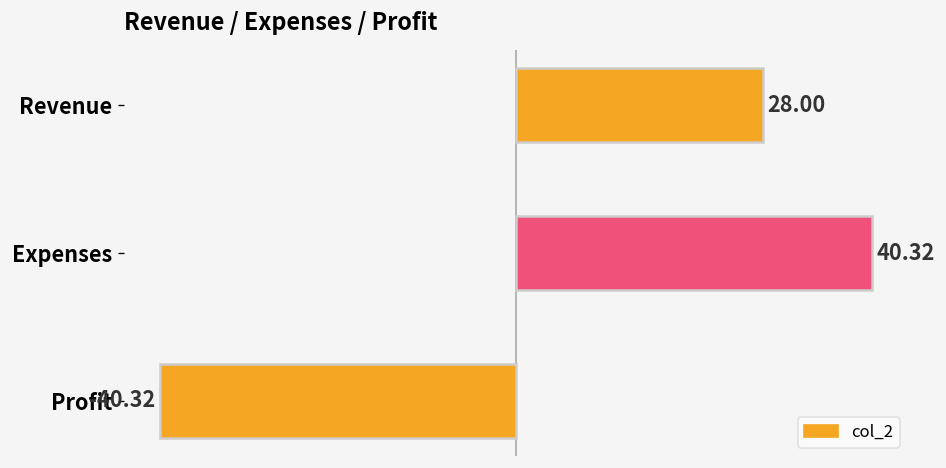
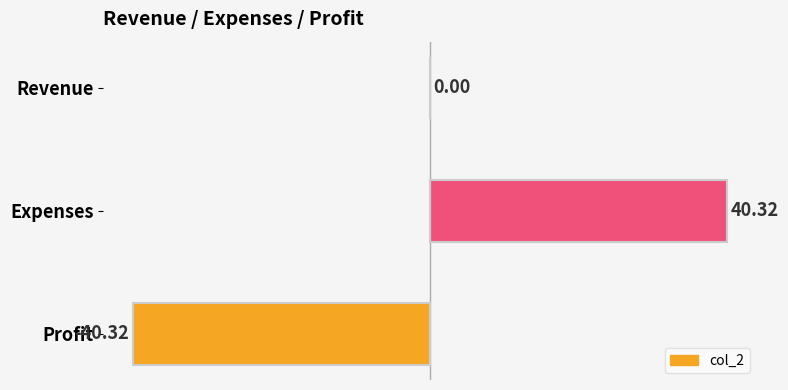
Revenue: 28.00 -> 0.00
